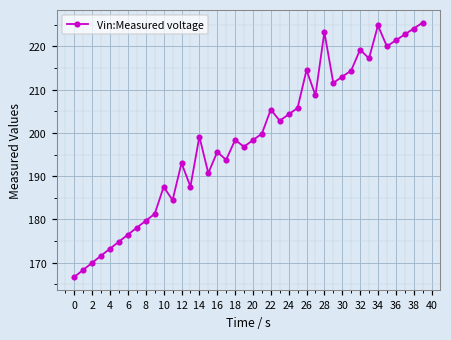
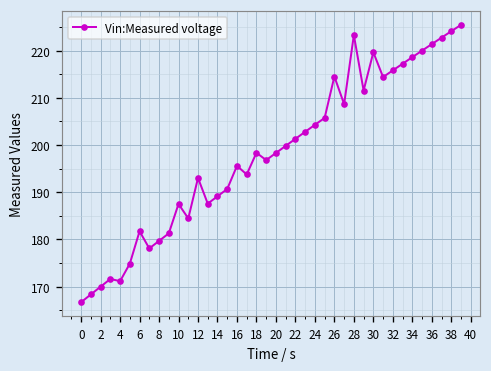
4: 173 -> 171
6: 176 -> 182
14: 199 -> 189
22: 205 -> 201
30: 213 -> 220
32: 219 -> 216
34: 225 -> 219
